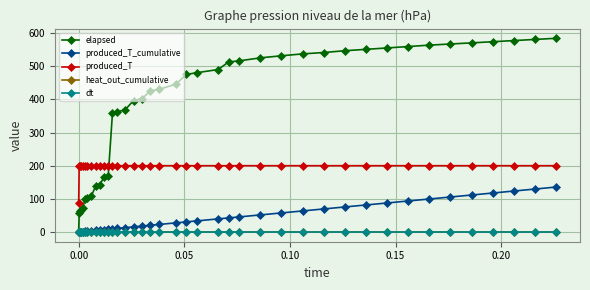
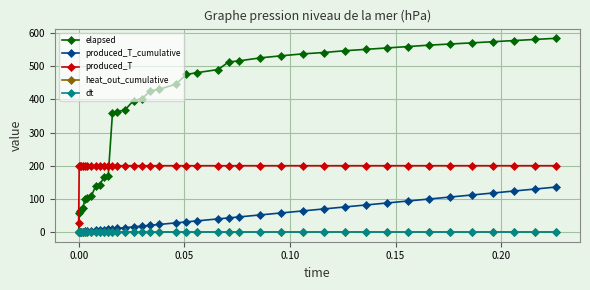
produced_T, 0.00: 90 -> 30
